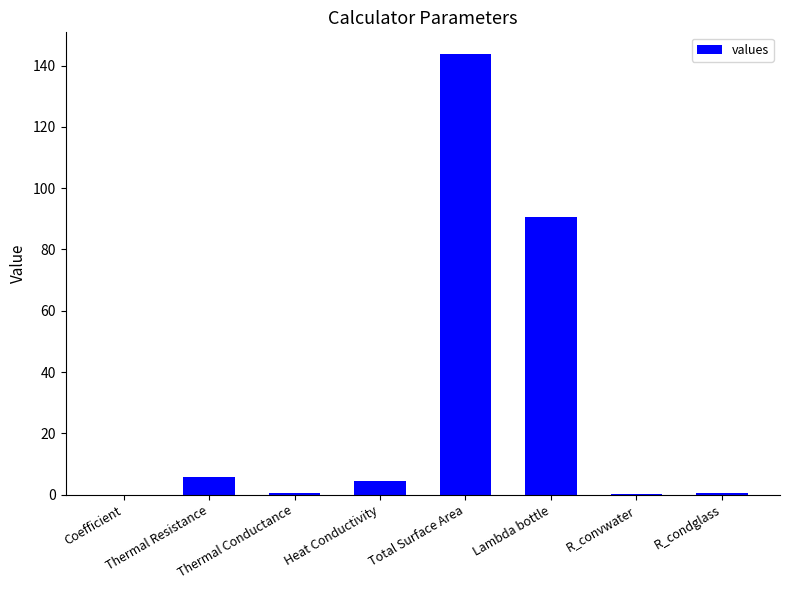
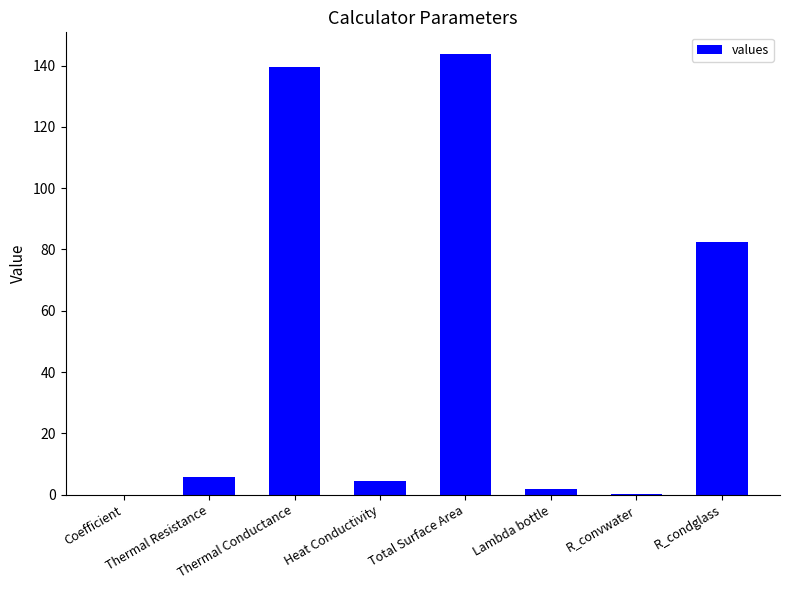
Thermal Conductance: 1 -> 139
Lambda bottle: 91 -> 2
R_condglass: 0 -> 83
